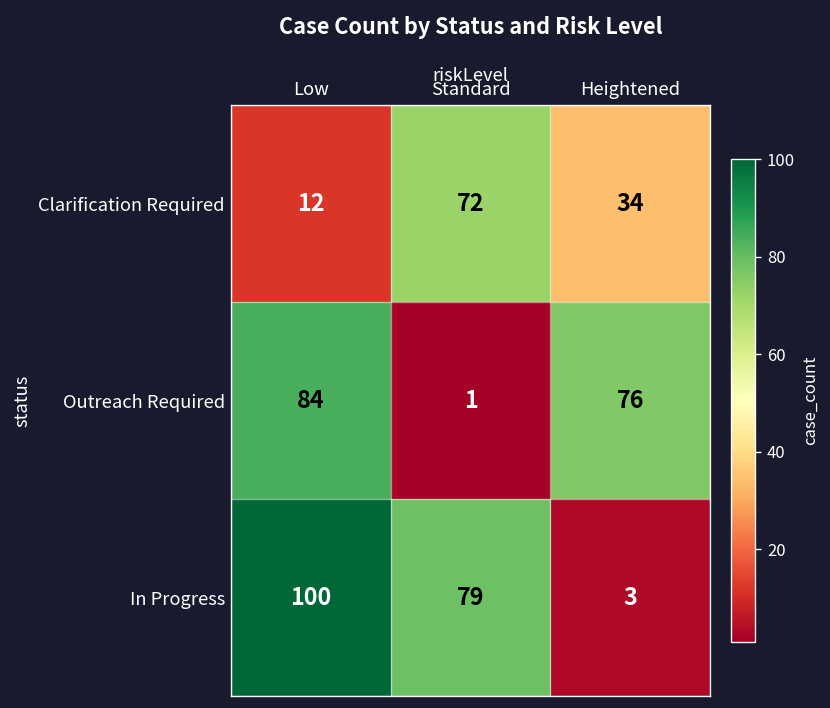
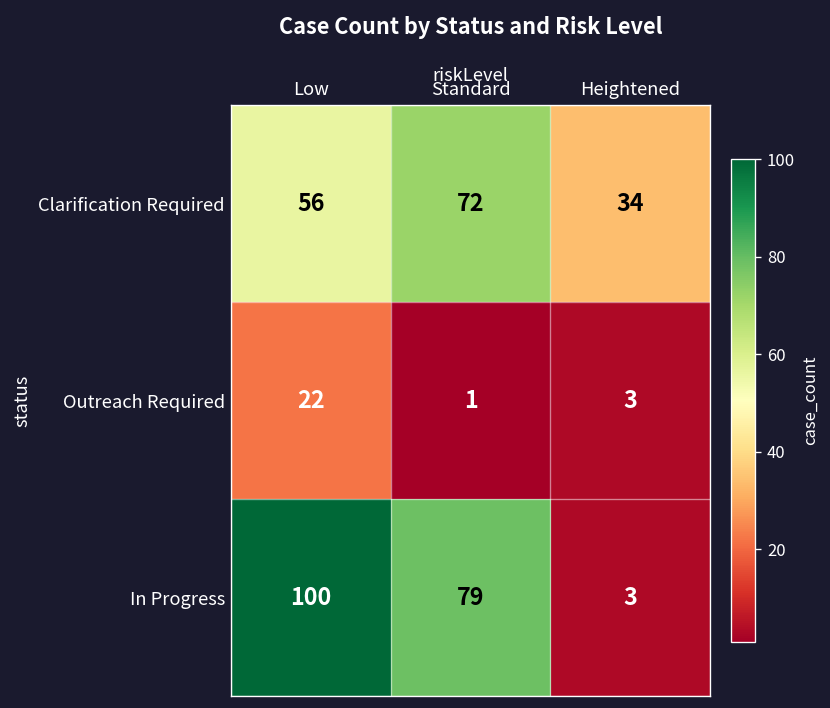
Clarification Required, Low: 12 -> 56
Outreach Required, Low: 84 -> 22
Outreach Required, Heightened: 76 -> 3
